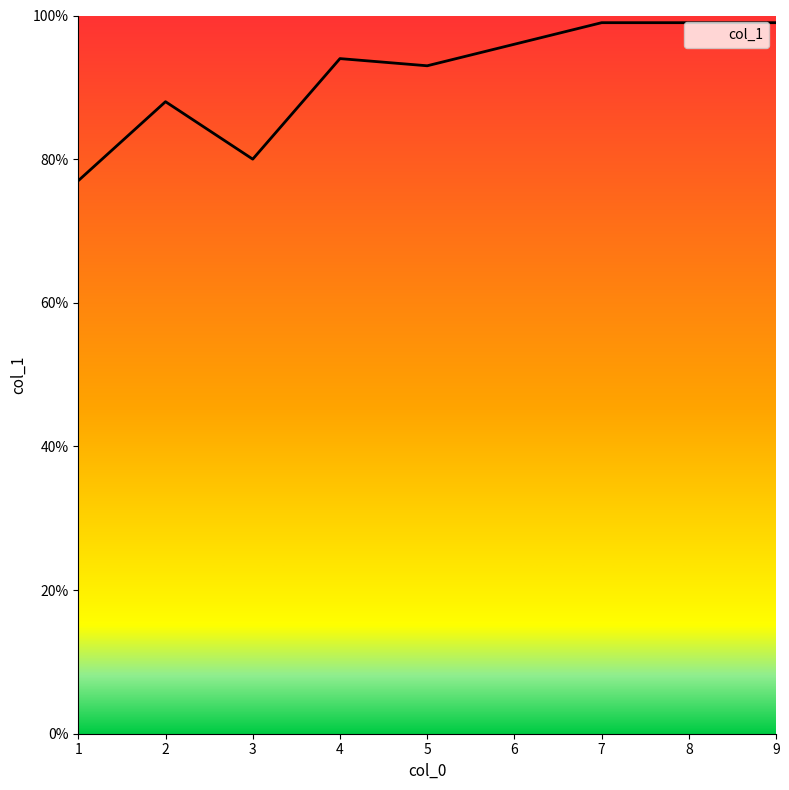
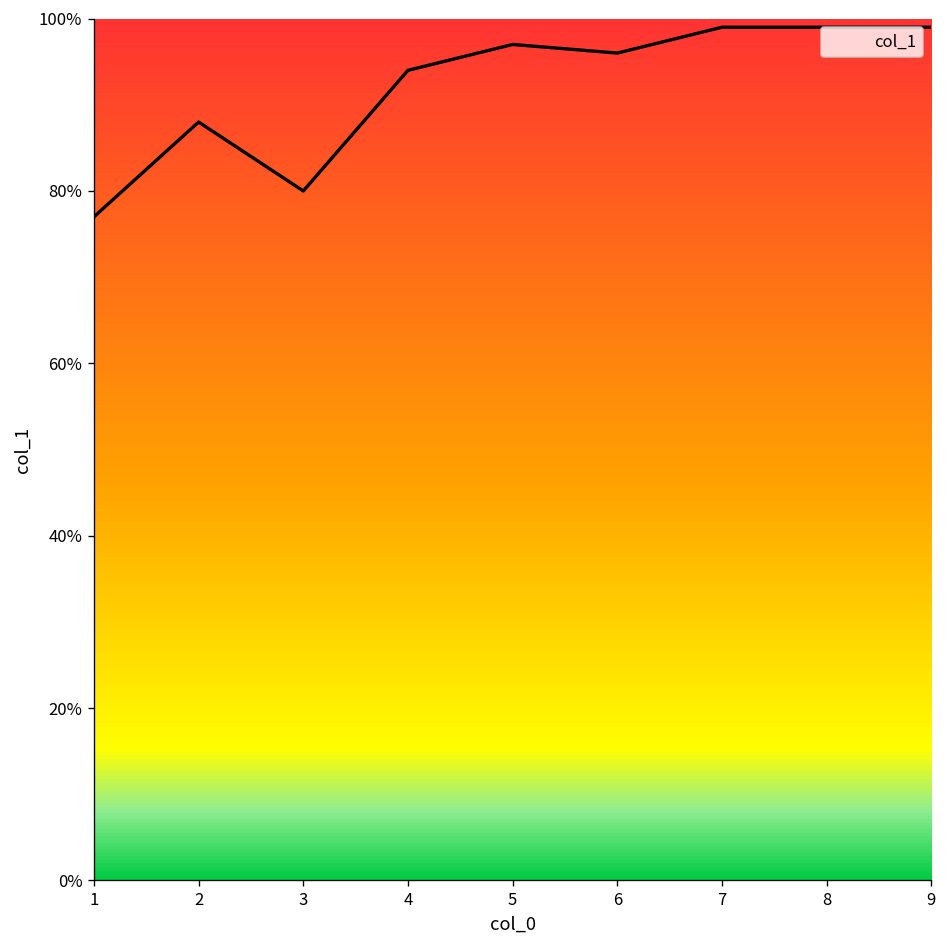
5: 93% -> 97%
